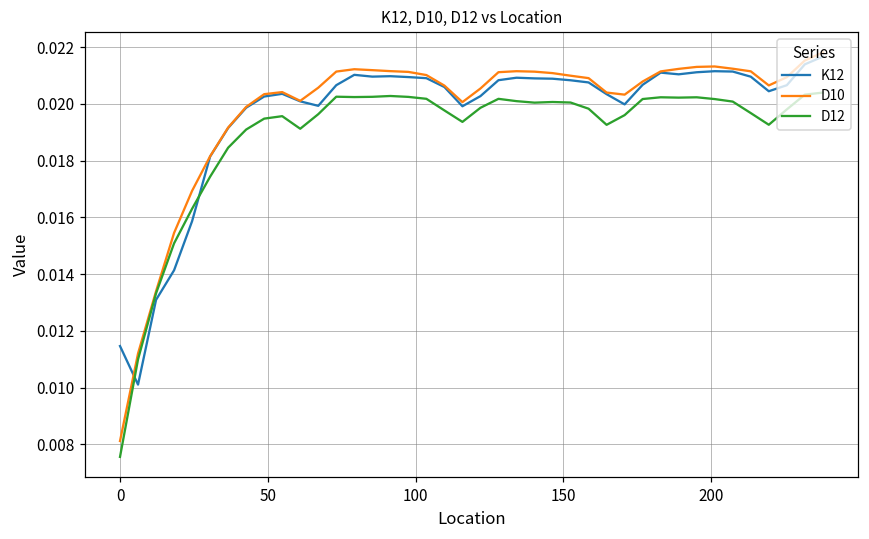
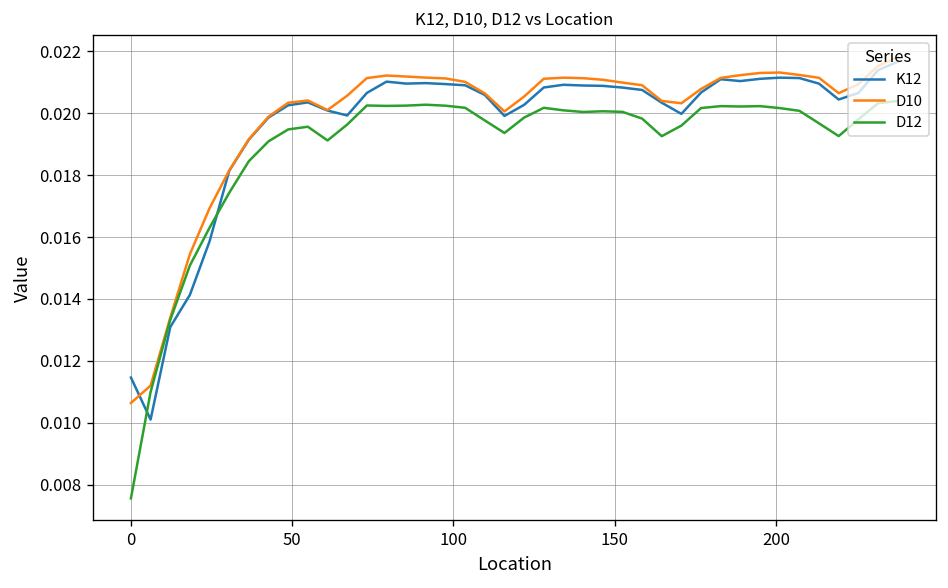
D10, 0: 0.0081 -> 0.0106
